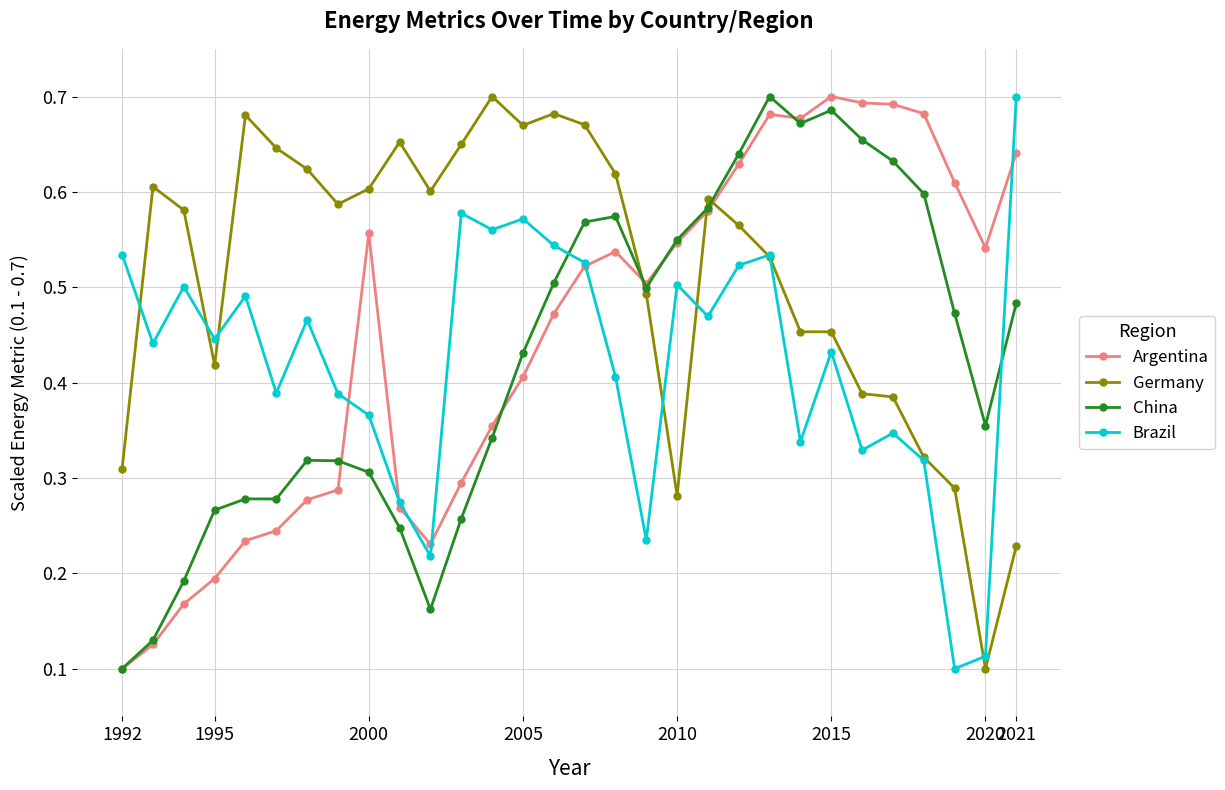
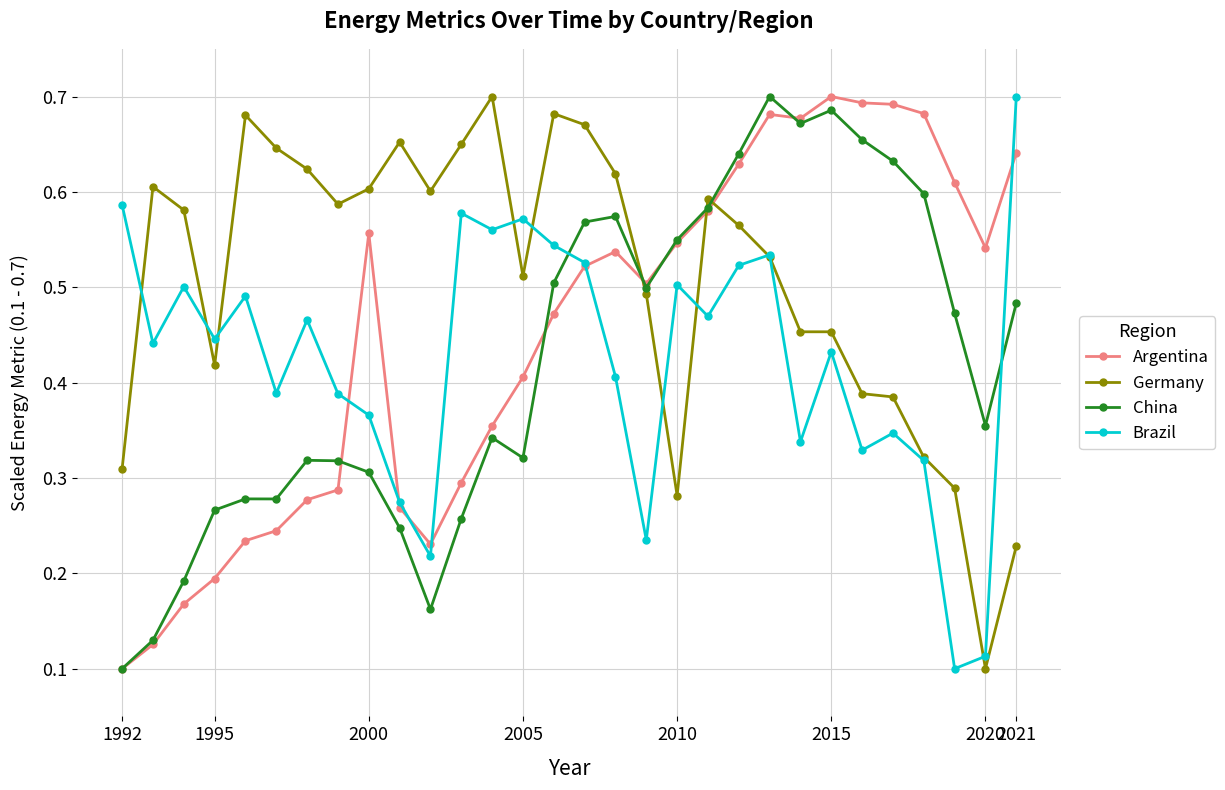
Brazil, 1992: 0.53 -> 0.59
Germany, 2005: 0.67 -> 0.51
China, 2005: 0.43 -> 0.32
